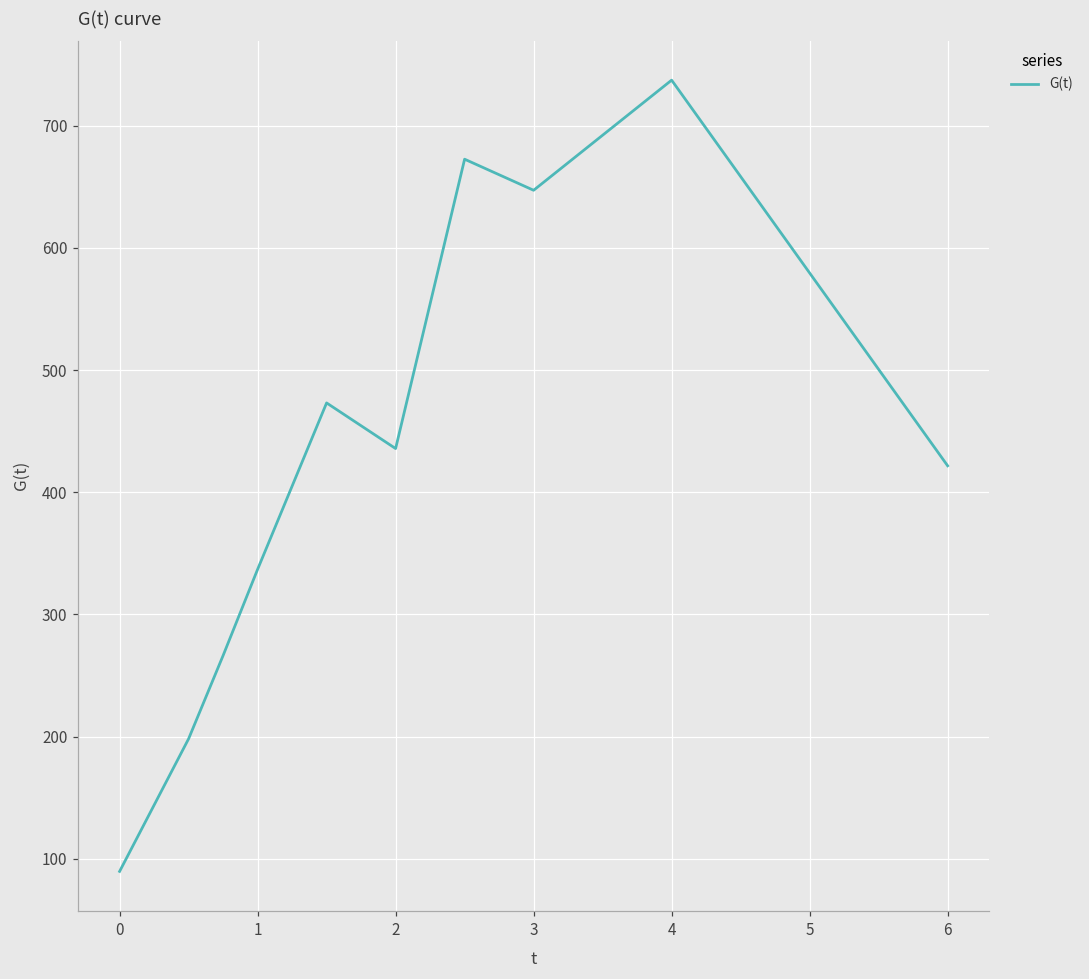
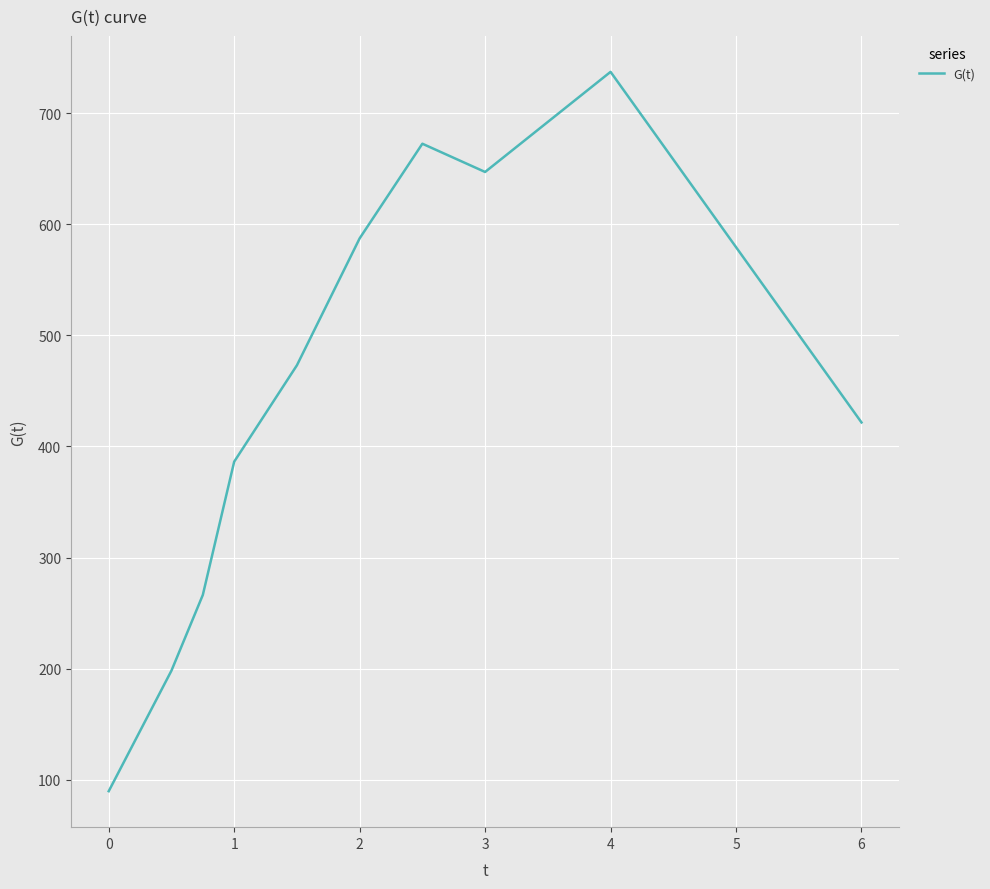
1: 337 -> 386
2: 436 -> 587
